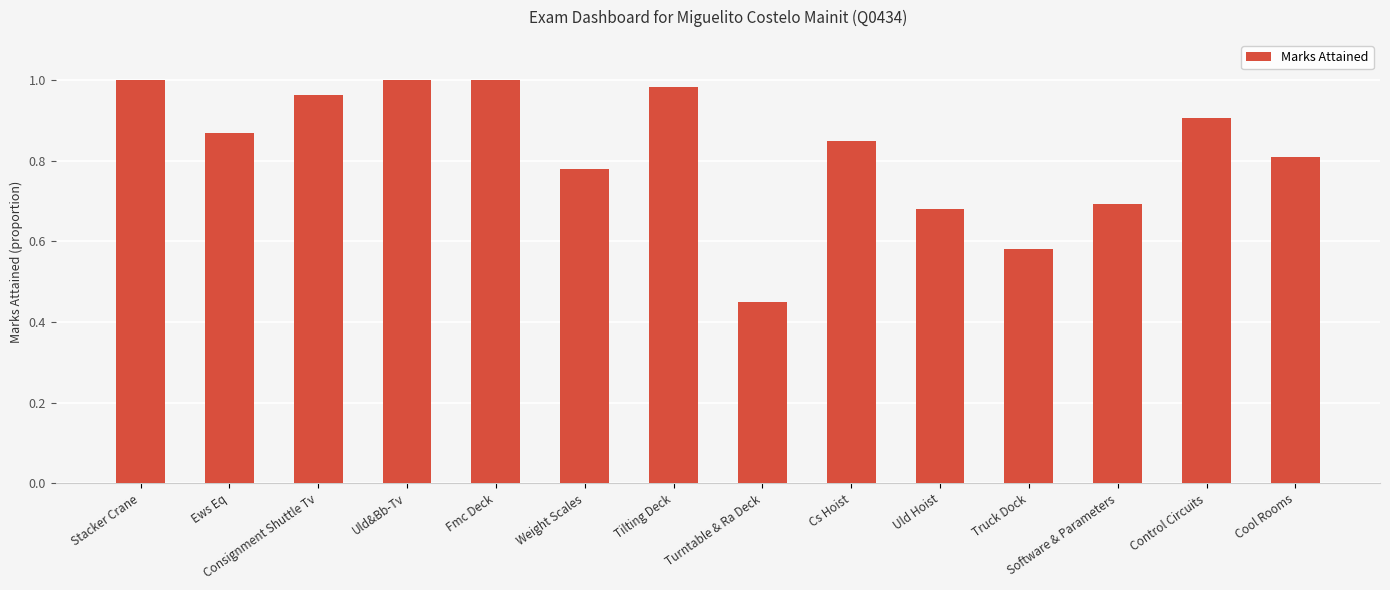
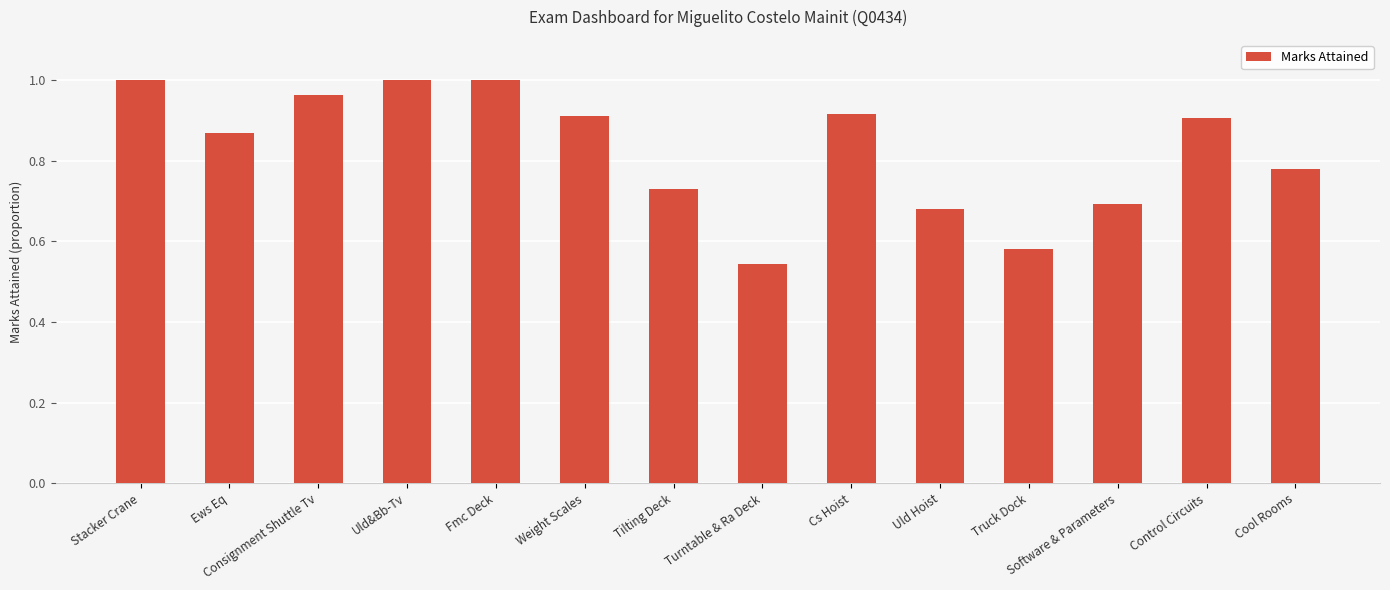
Weight Scales: 0.78 -> 0.91
Tilting Deck: 0.98 -> 0.73
Turntable & Ra Deck: 0.45 -> 0.54
Cs Hoist: 0.85 -> 0.92
Cool Rooms: 0.81 -> 0.78
